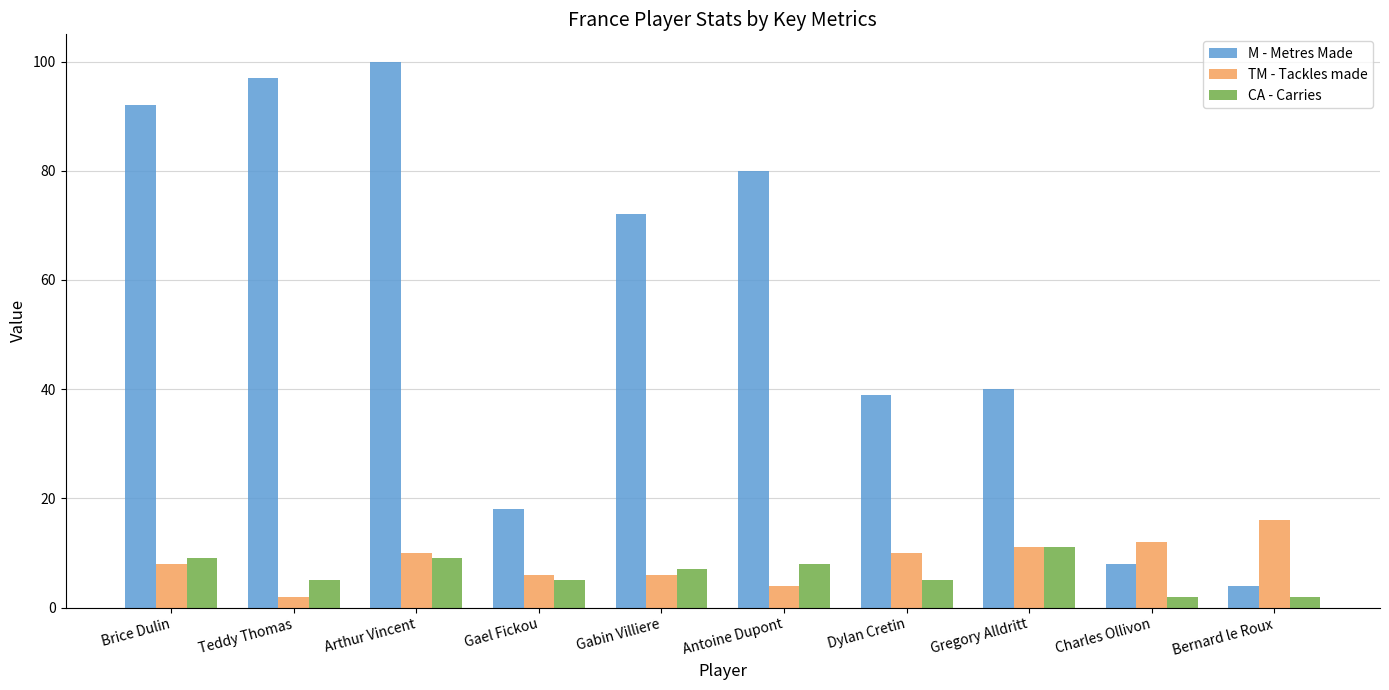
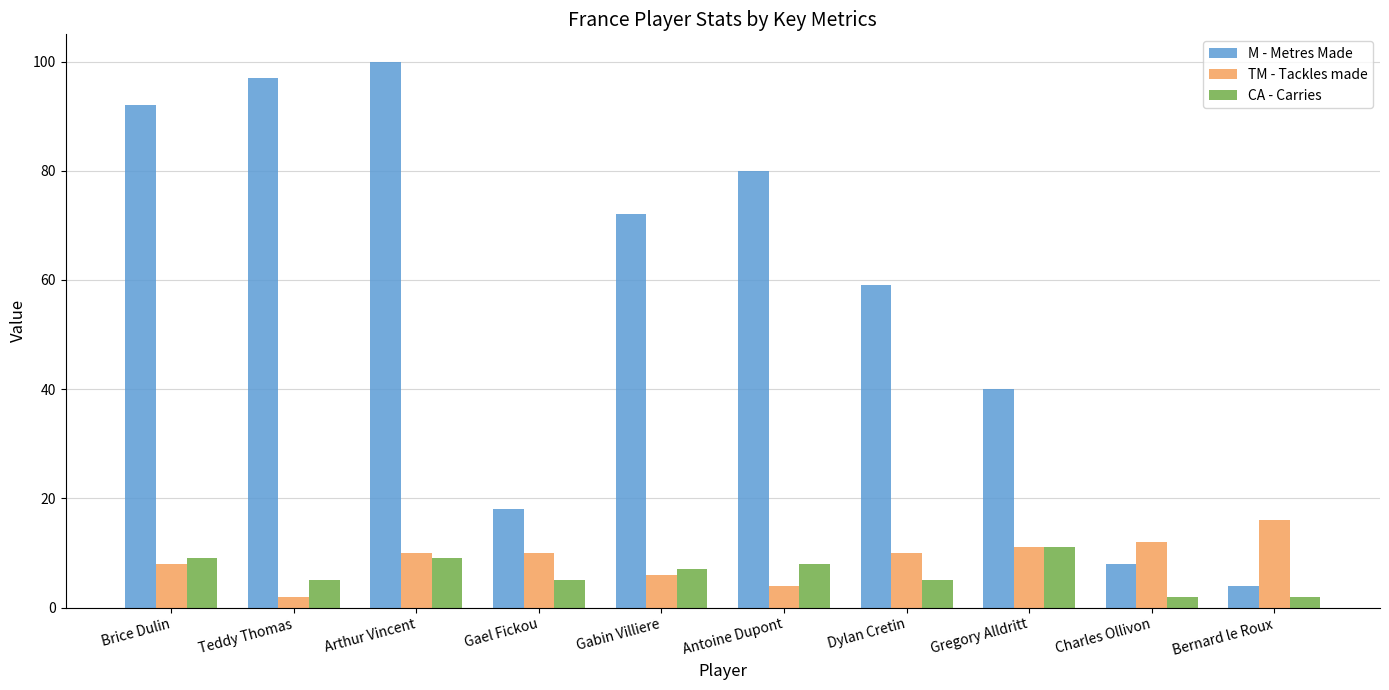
TM - Tackles made, Gael Fickou: 6 -> 10
M - Metres Made, Dylan Cretin: 39 -> 59
